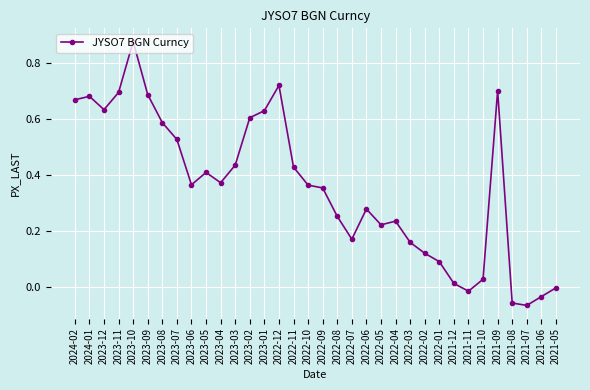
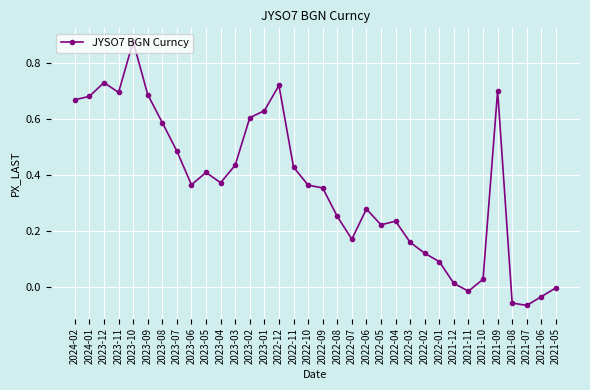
2023-12: 0.63 -> 0.73
2023-07: 0.53 -> 0.48
